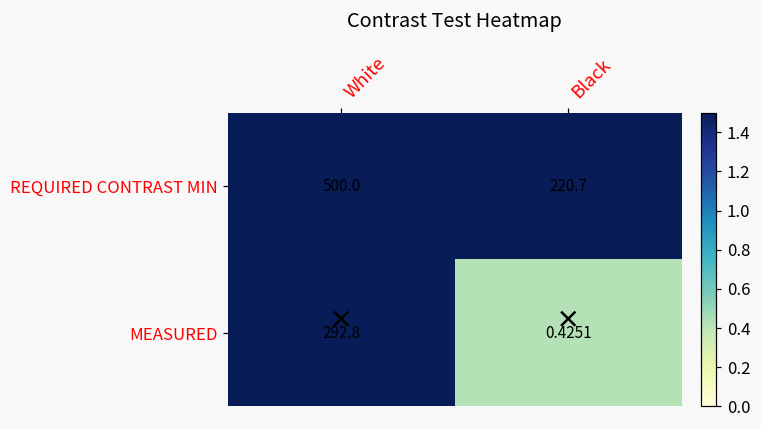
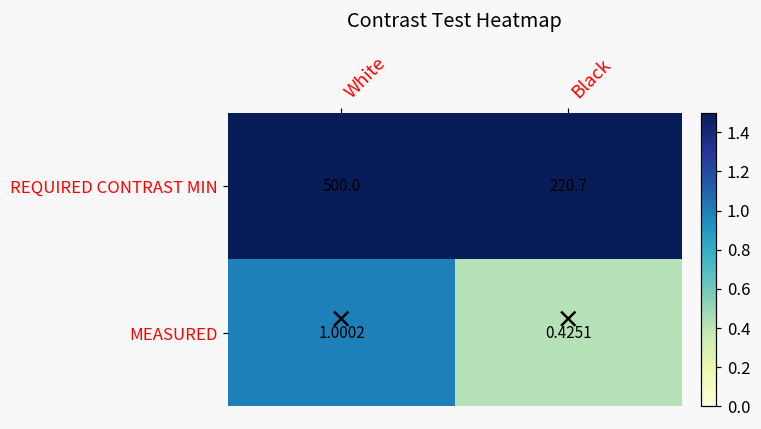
MEASURED, White: 292.8 -> 1.0002
